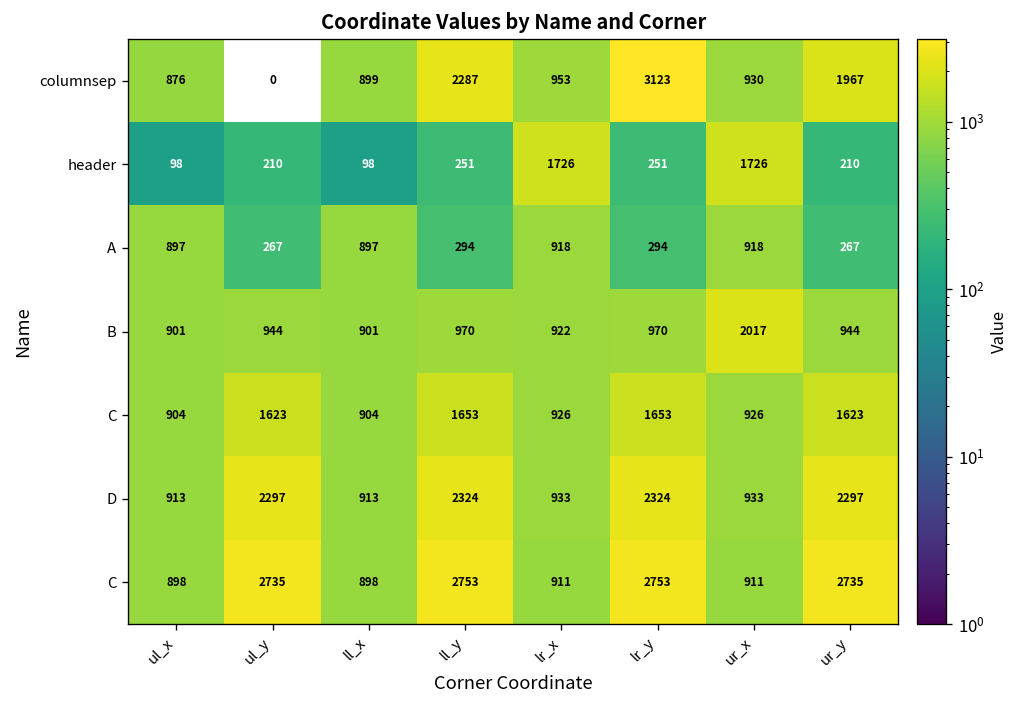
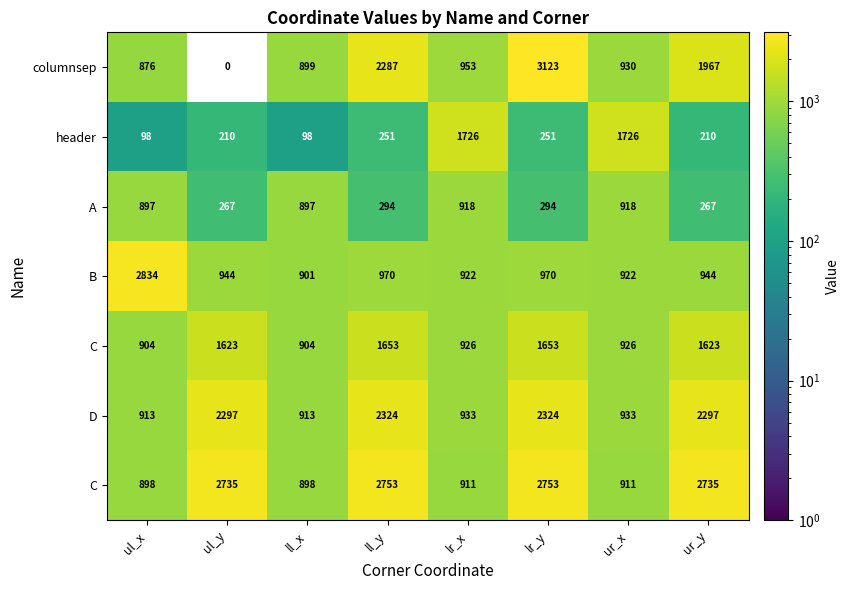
B, ul_x: 901 -> 2834
B, ur_x: 2017 -> 922
